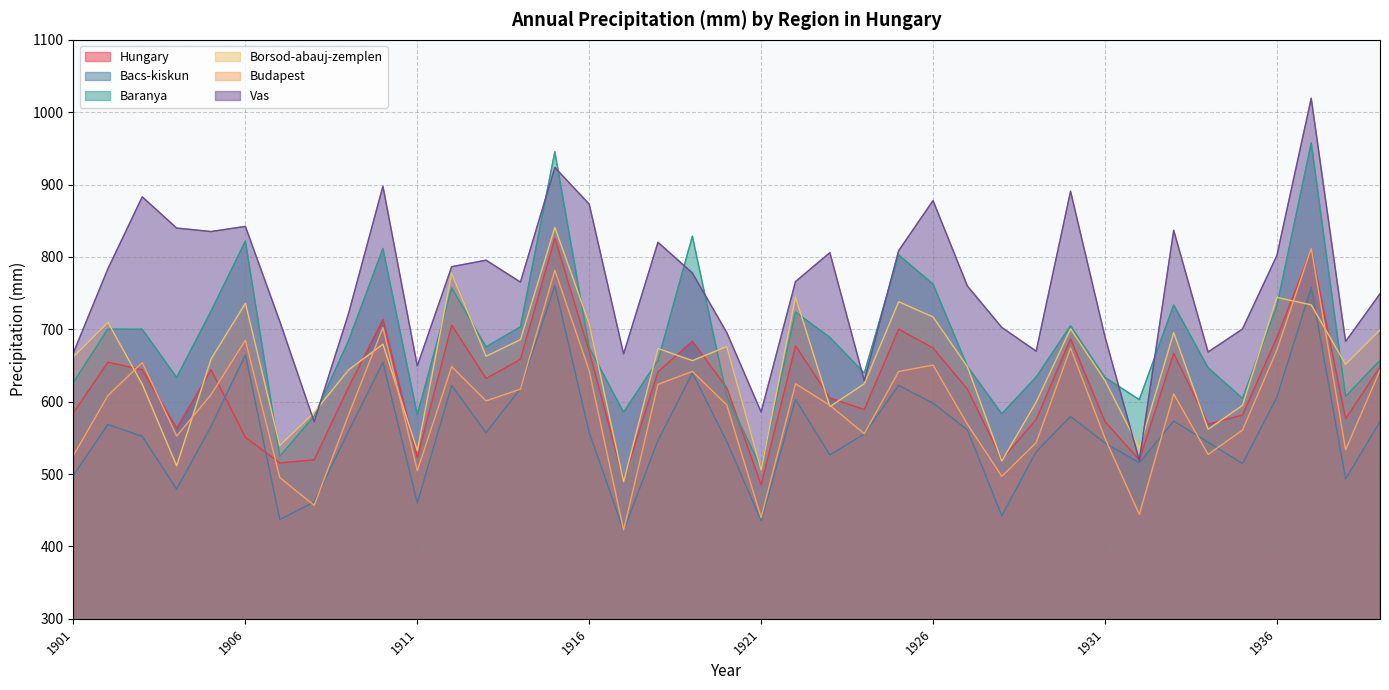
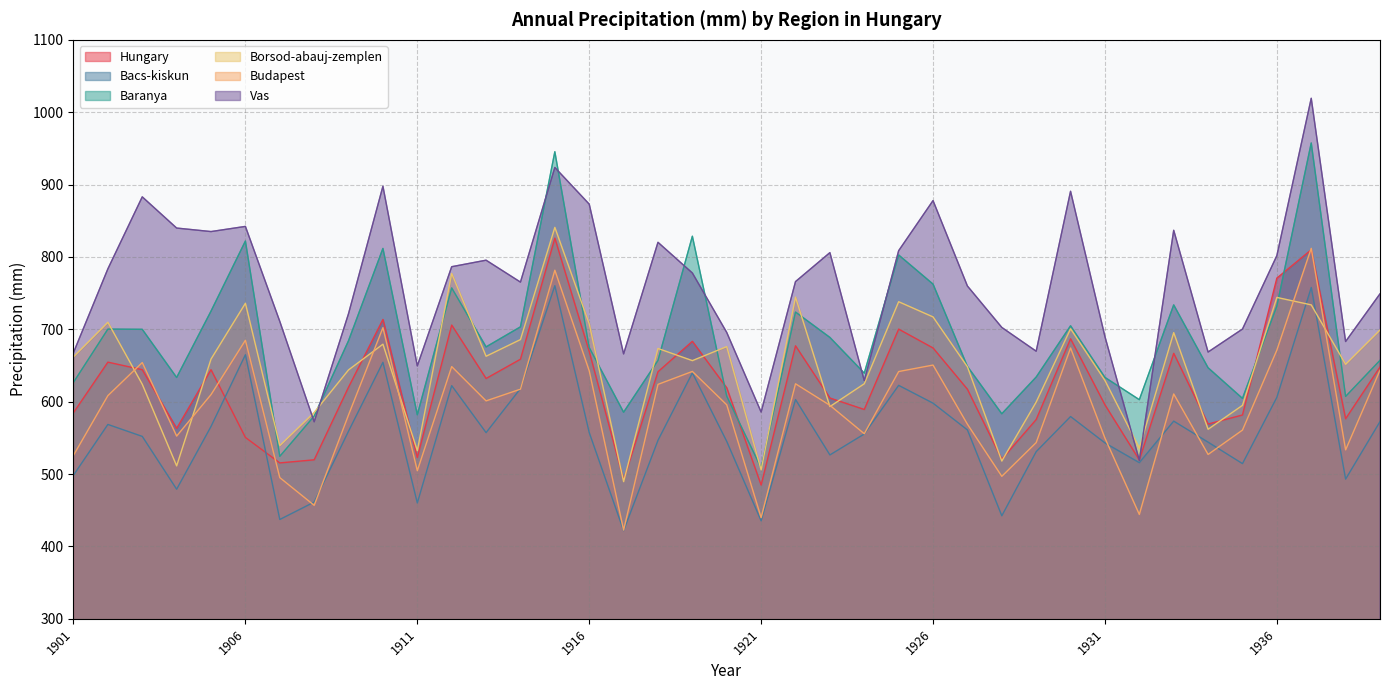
Hungary, 1931: 570 -> 600
Hungary, 1936: 690 -> 770
